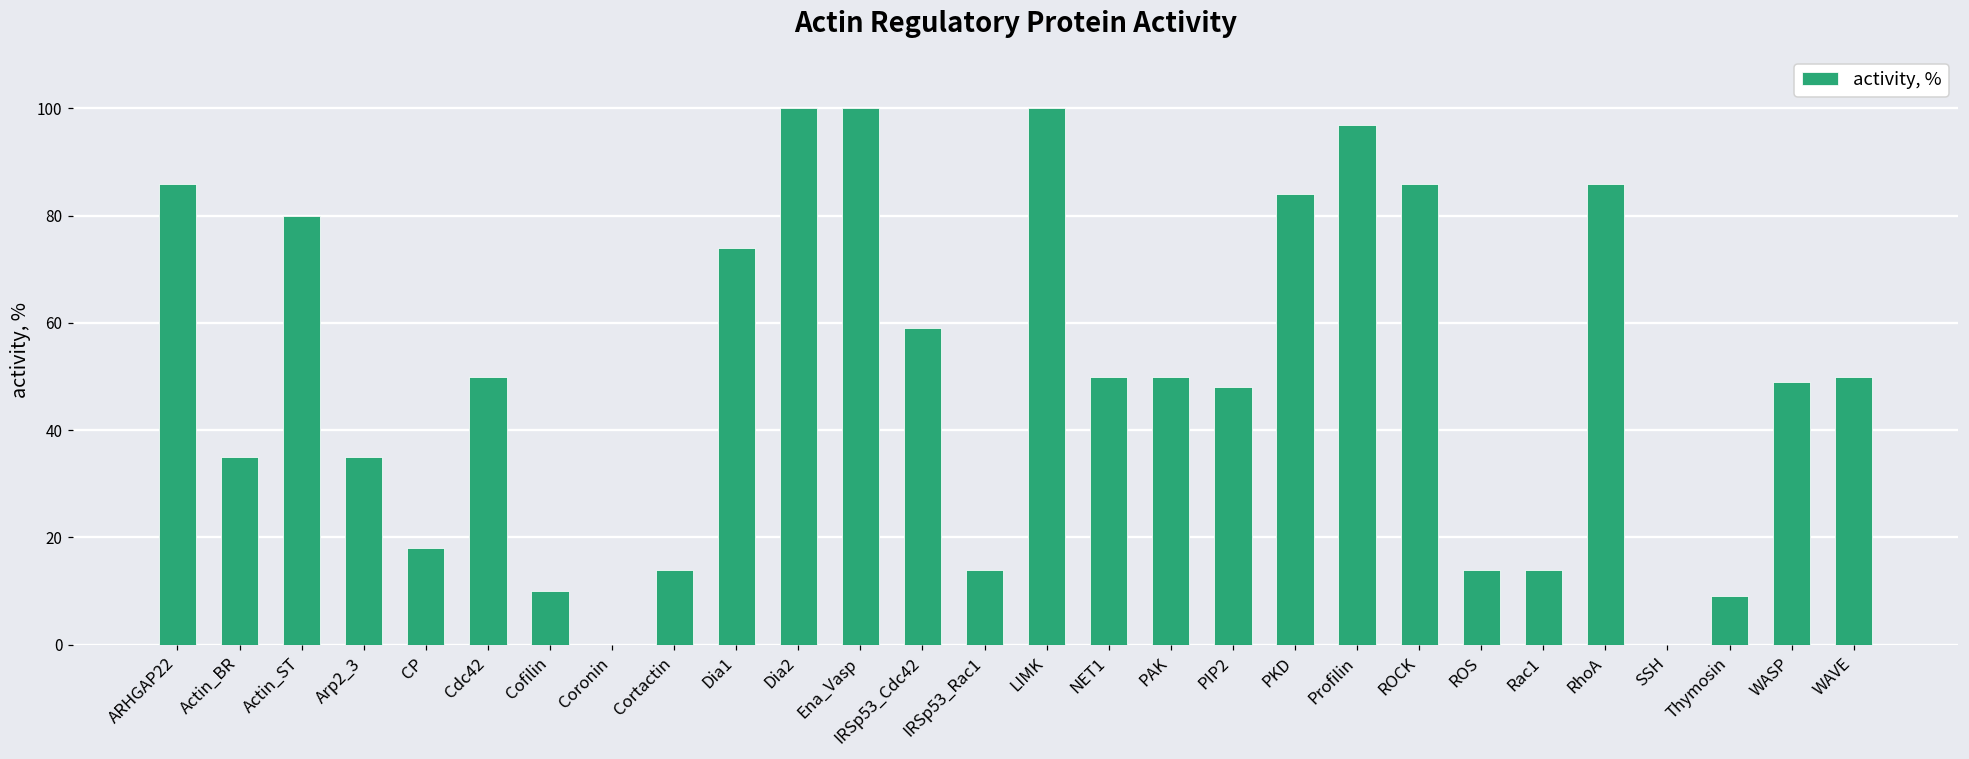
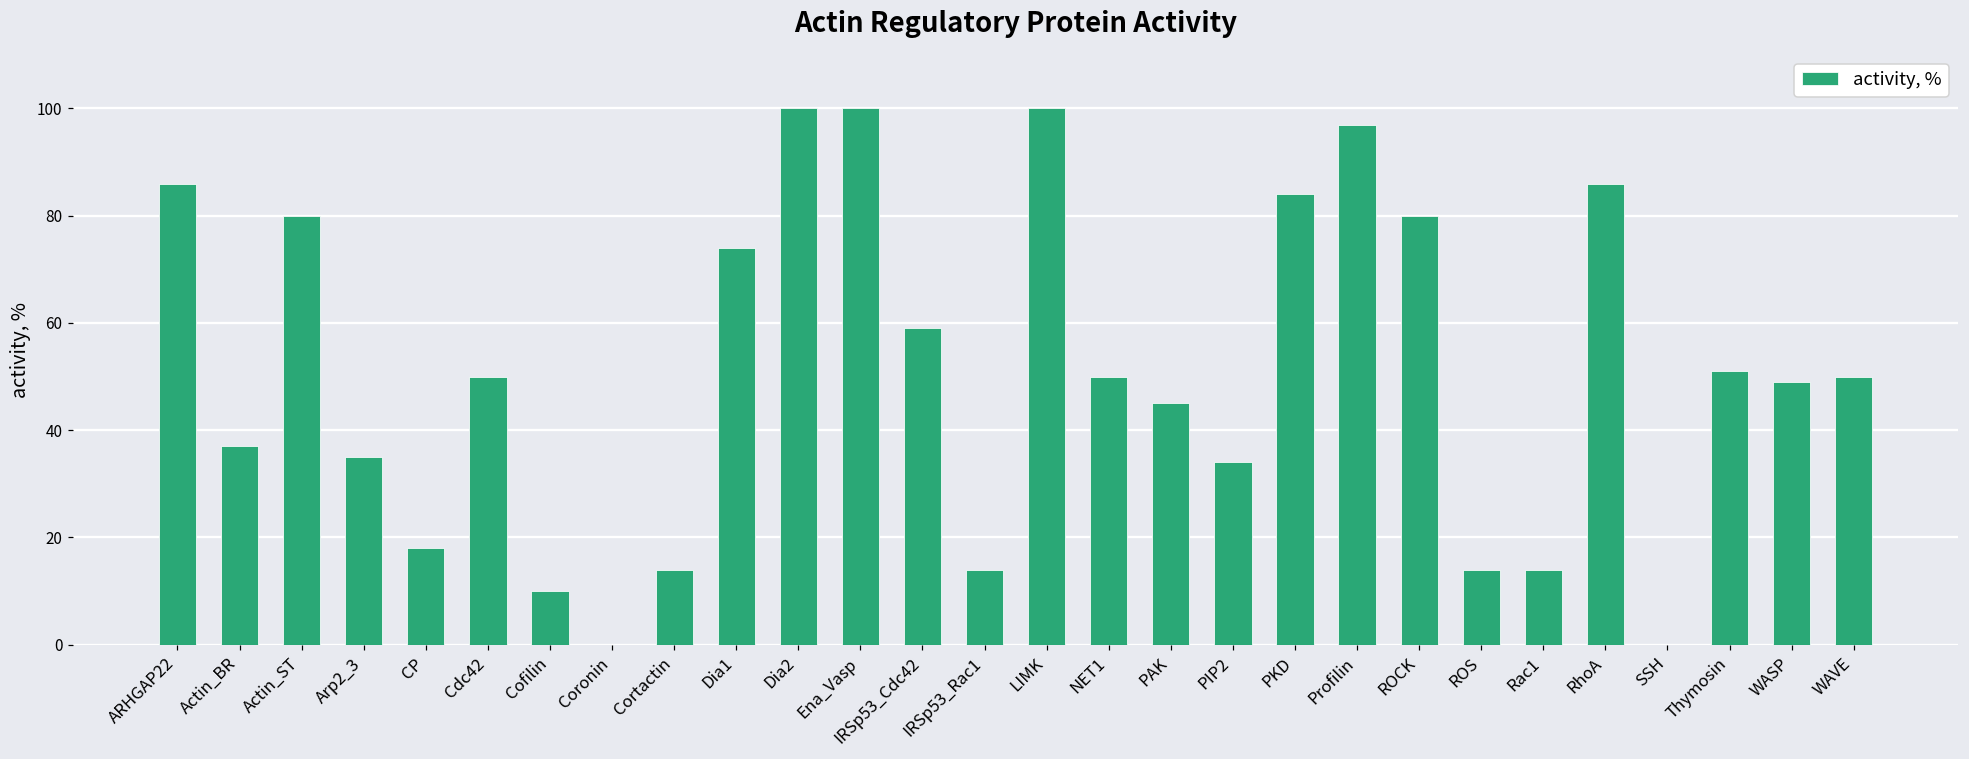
Actin_BR: 35 -> 37
PAK: 50 -> 45
PIP2: 48 -> 34
ROCK: 86 -> 80
Thymosin: 9 -> 51
